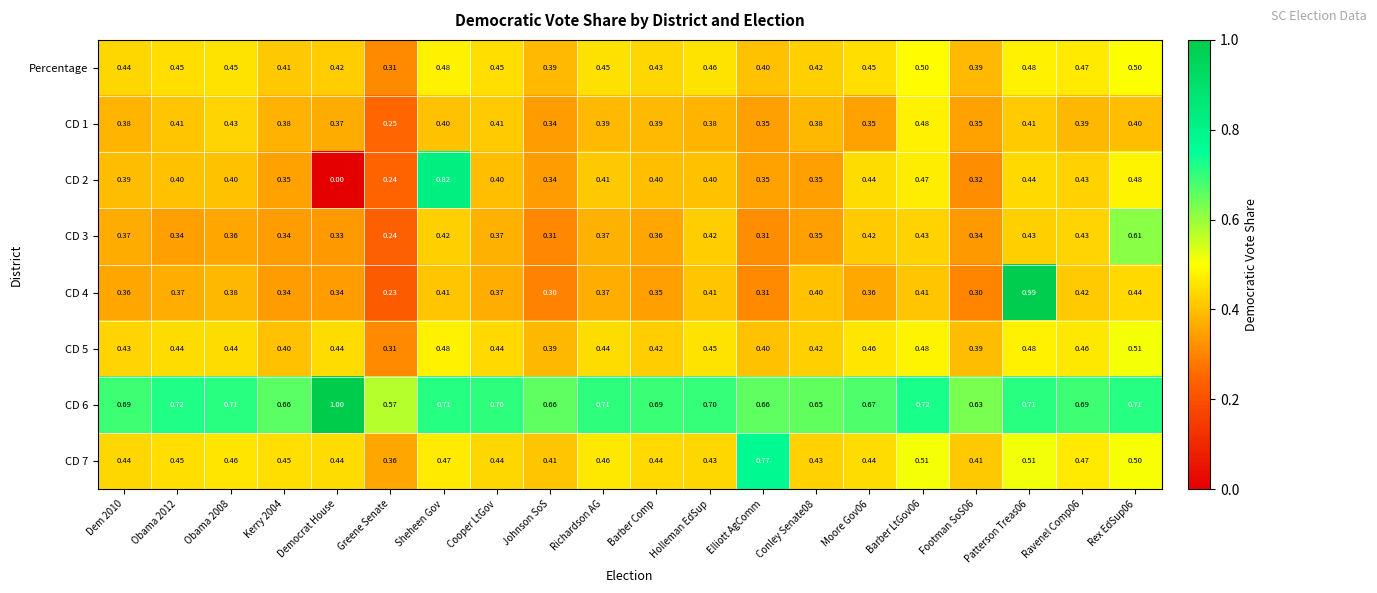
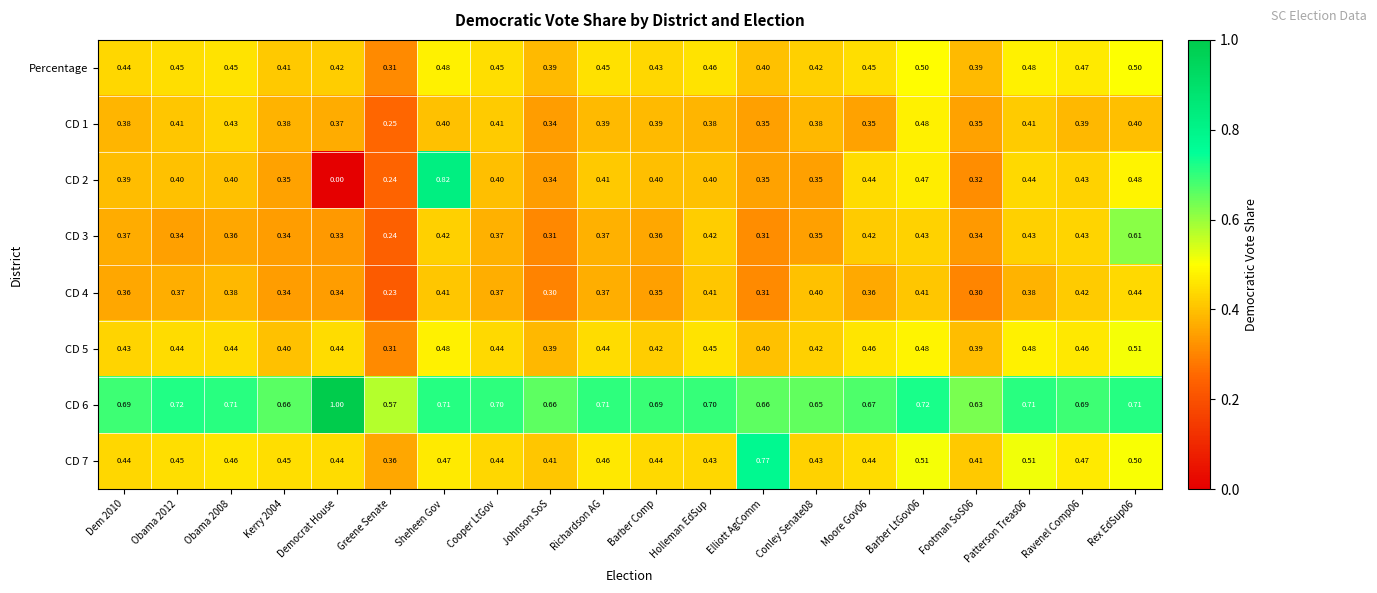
CD 4, Patterson Treas06: 0.99 -> 0.38
